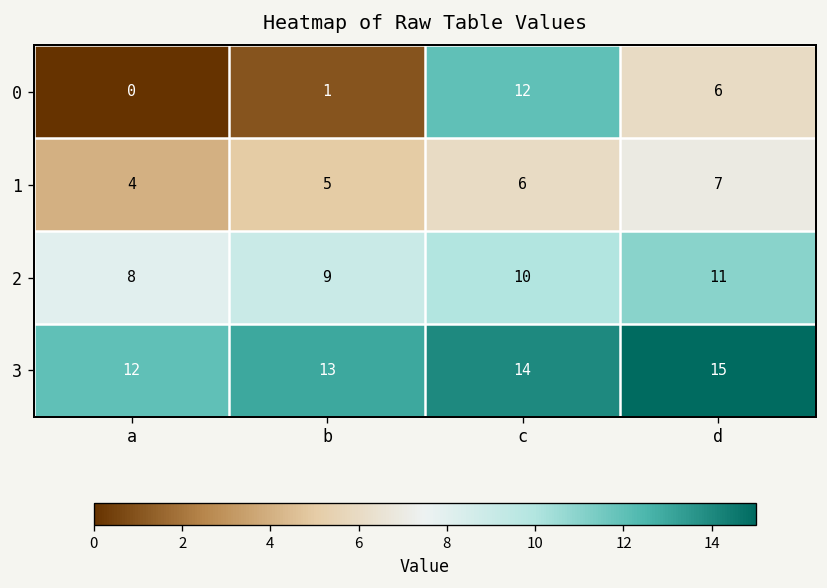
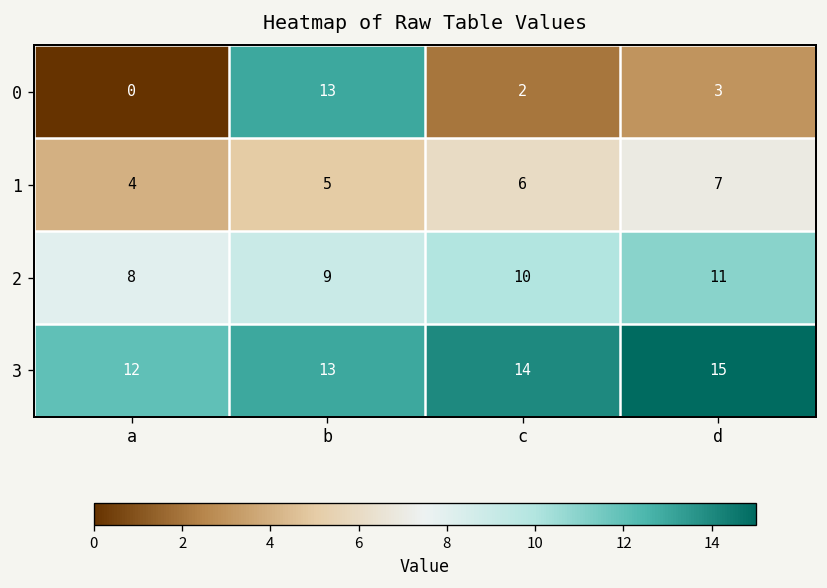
0, b: 1 -> 13
0, c: 12 -> 2
0, d: 6 -> 3
